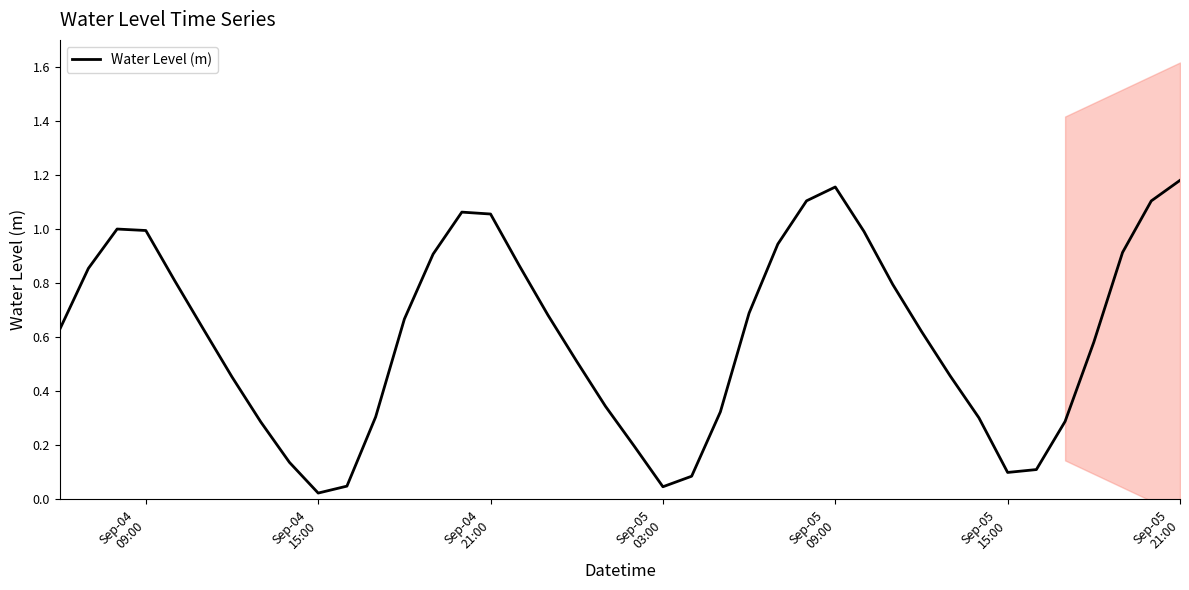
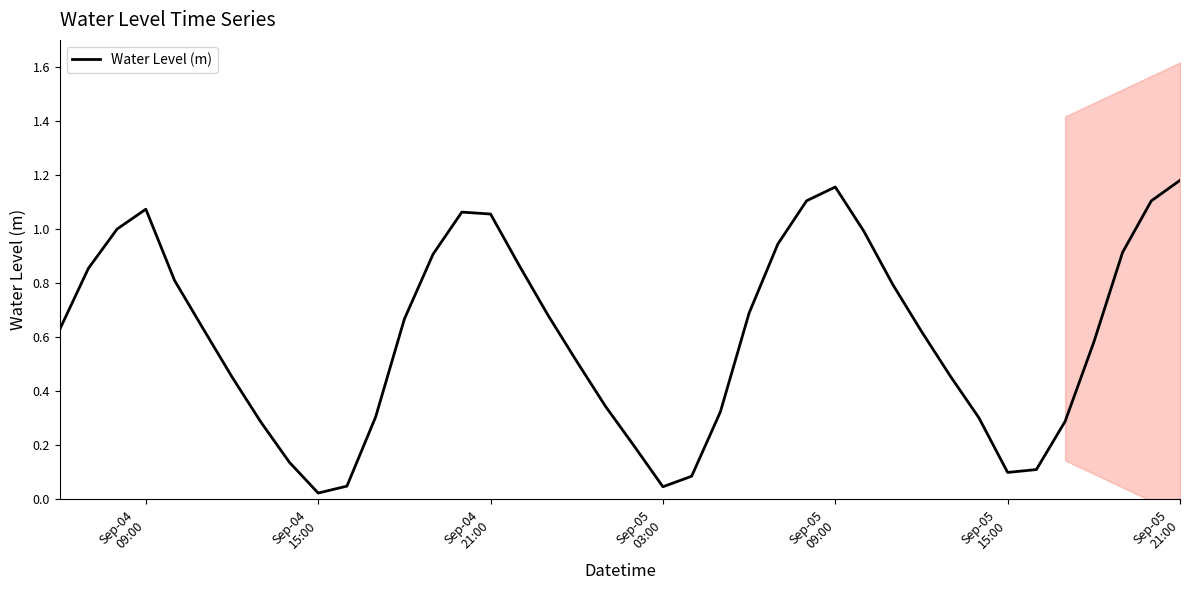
Water Level (m), Sep-04 09:00: 0.99 -> 1.07
